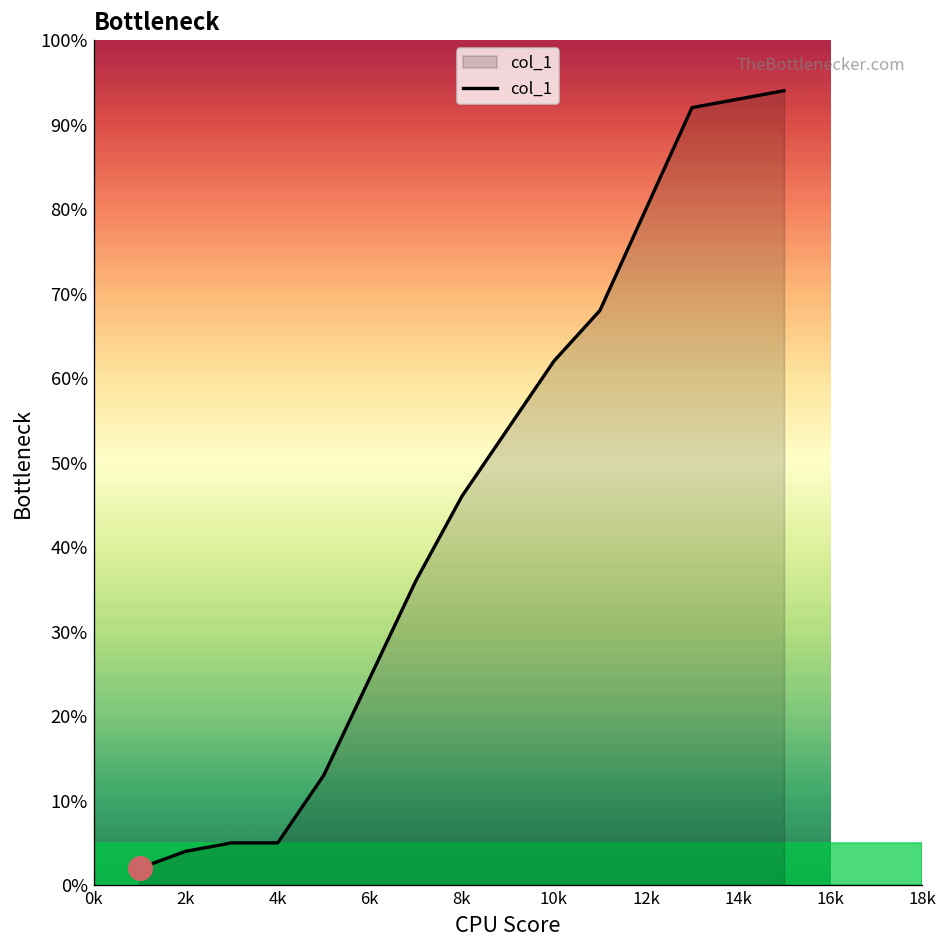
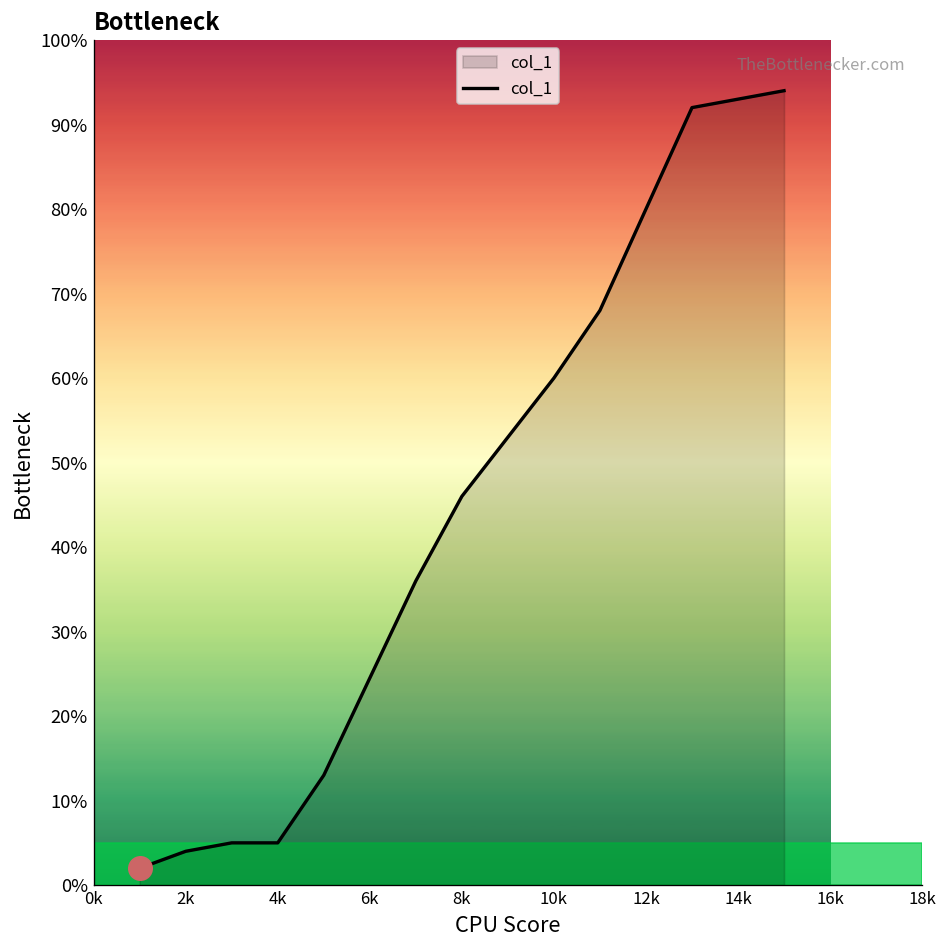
col_1, 10k: 62% -> 60%
